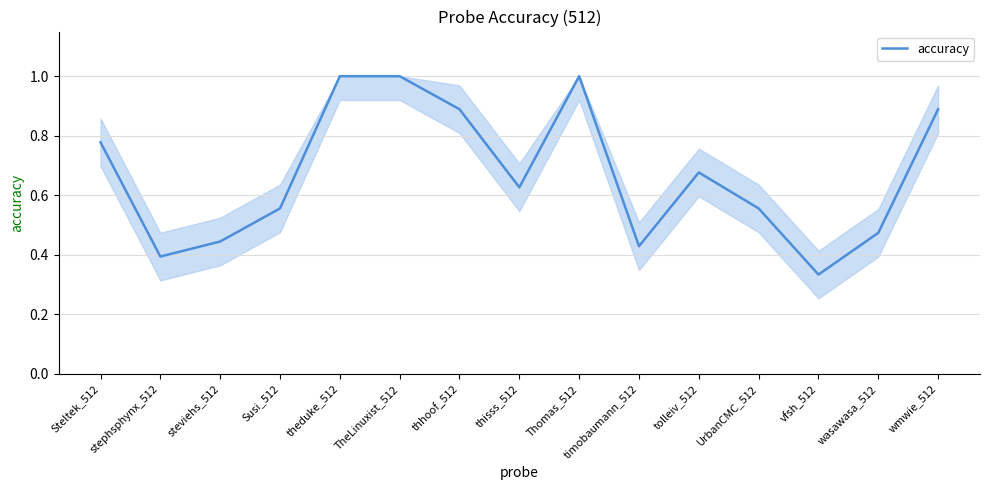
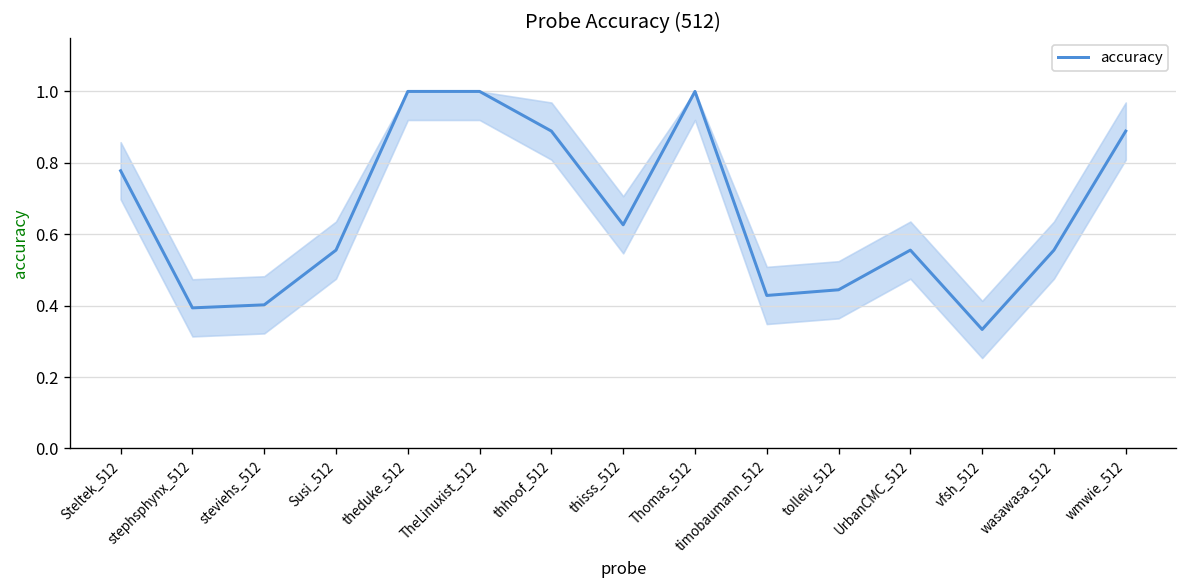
accuracy, steviehs_512: 0.44 -> 0.40
accuracy, tolleiv_512: 0.68 -> 0.44
accuracy, wasawasa_512: 0.47 -> 0.56
